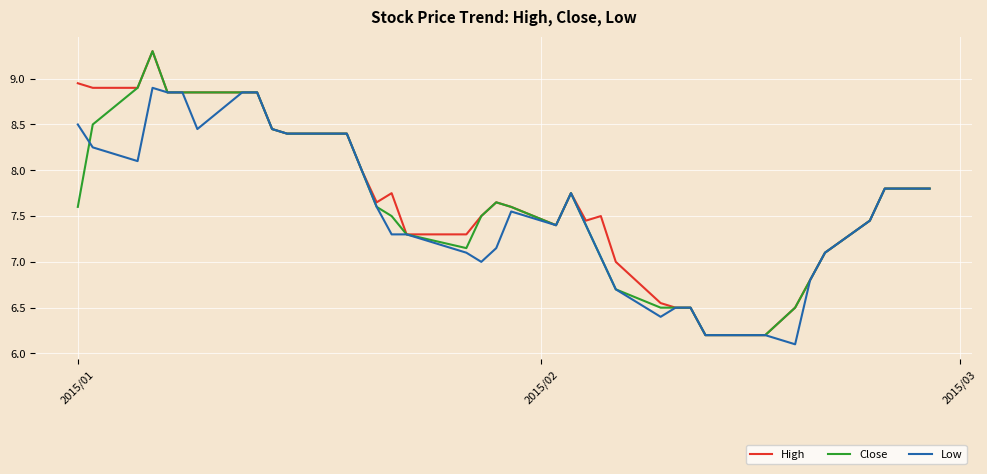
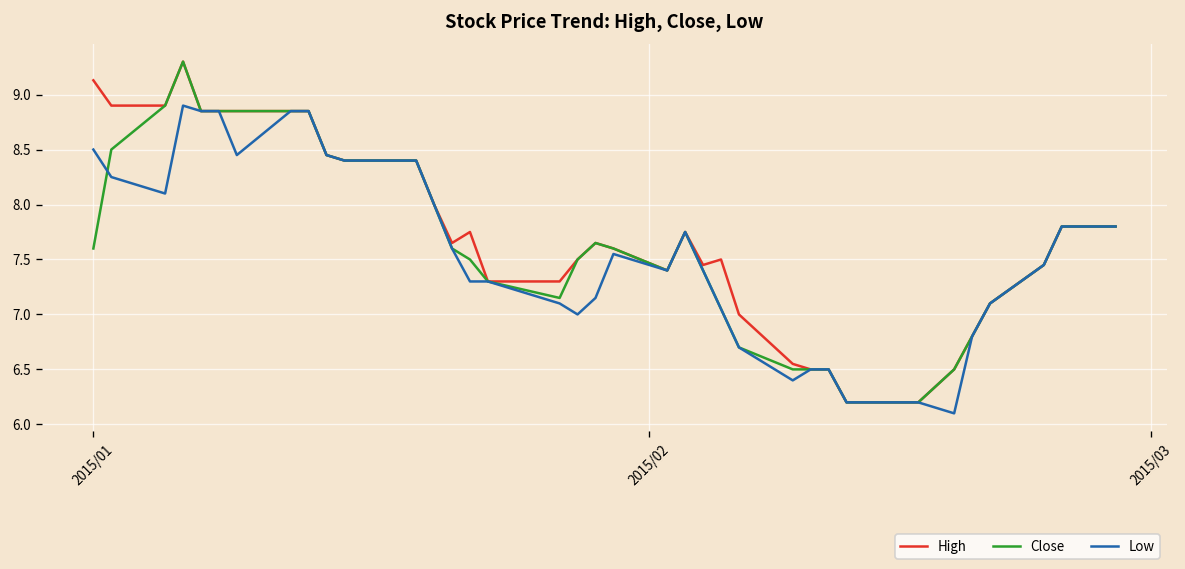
High, 2015/01: 9.0 -> 9.1
